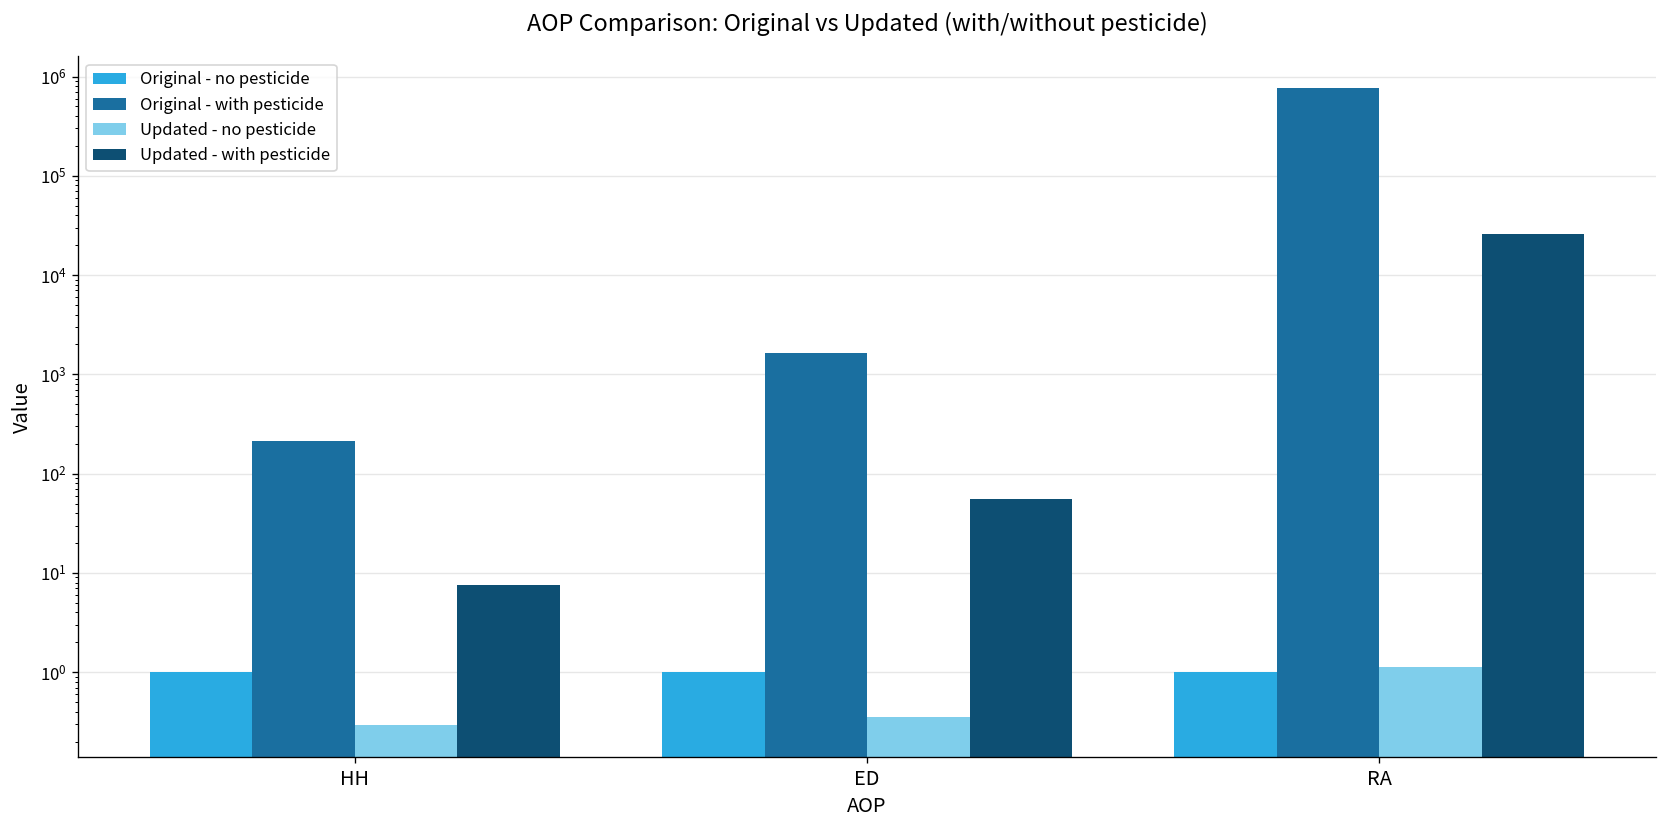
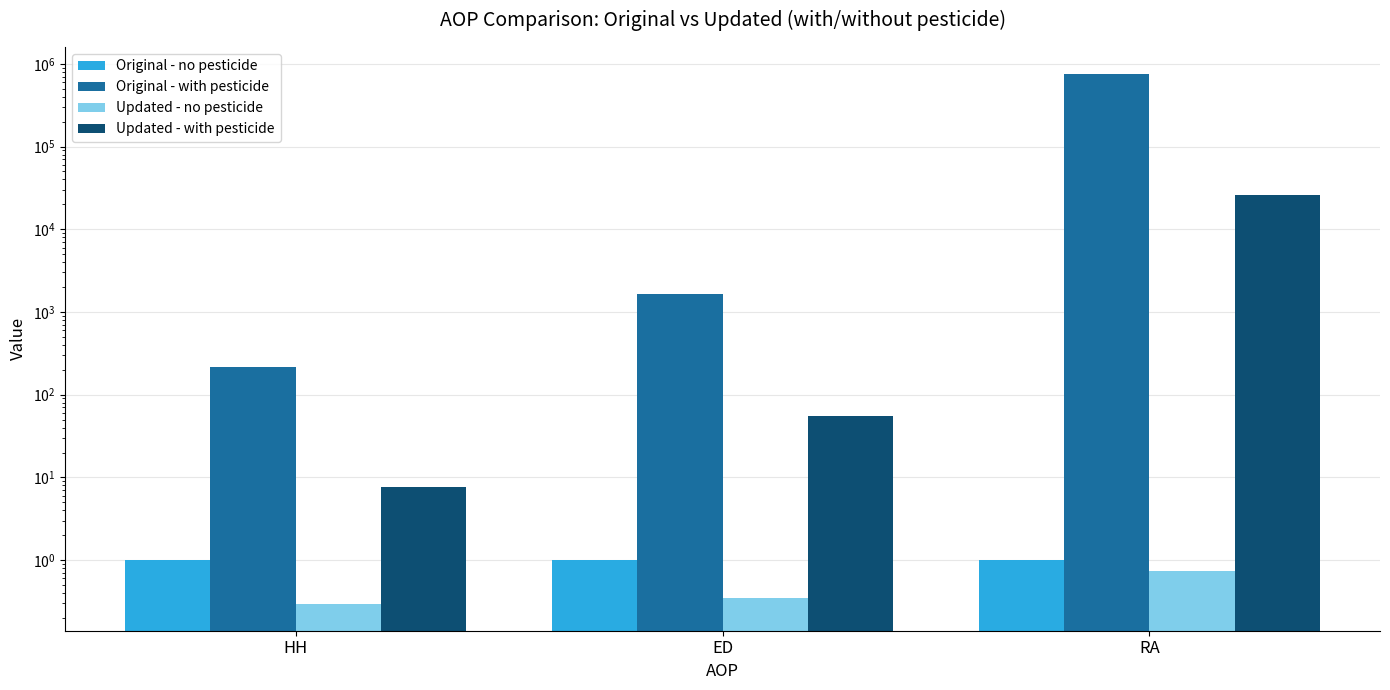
Updated - no pesticide, RA: 1.1 -> 0.7
